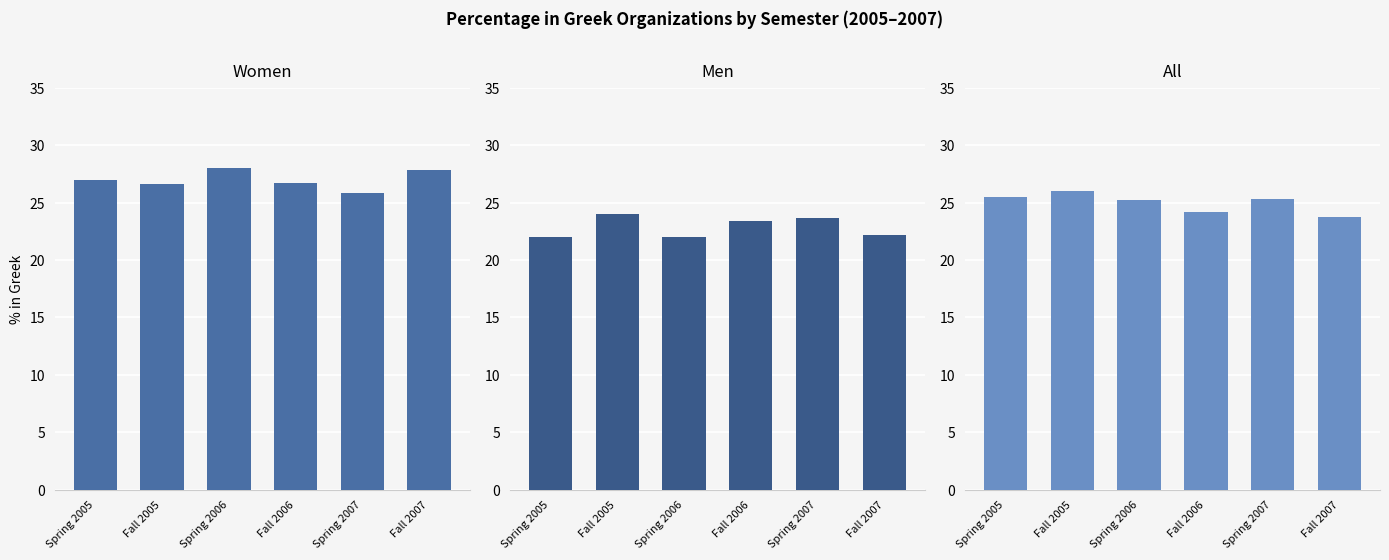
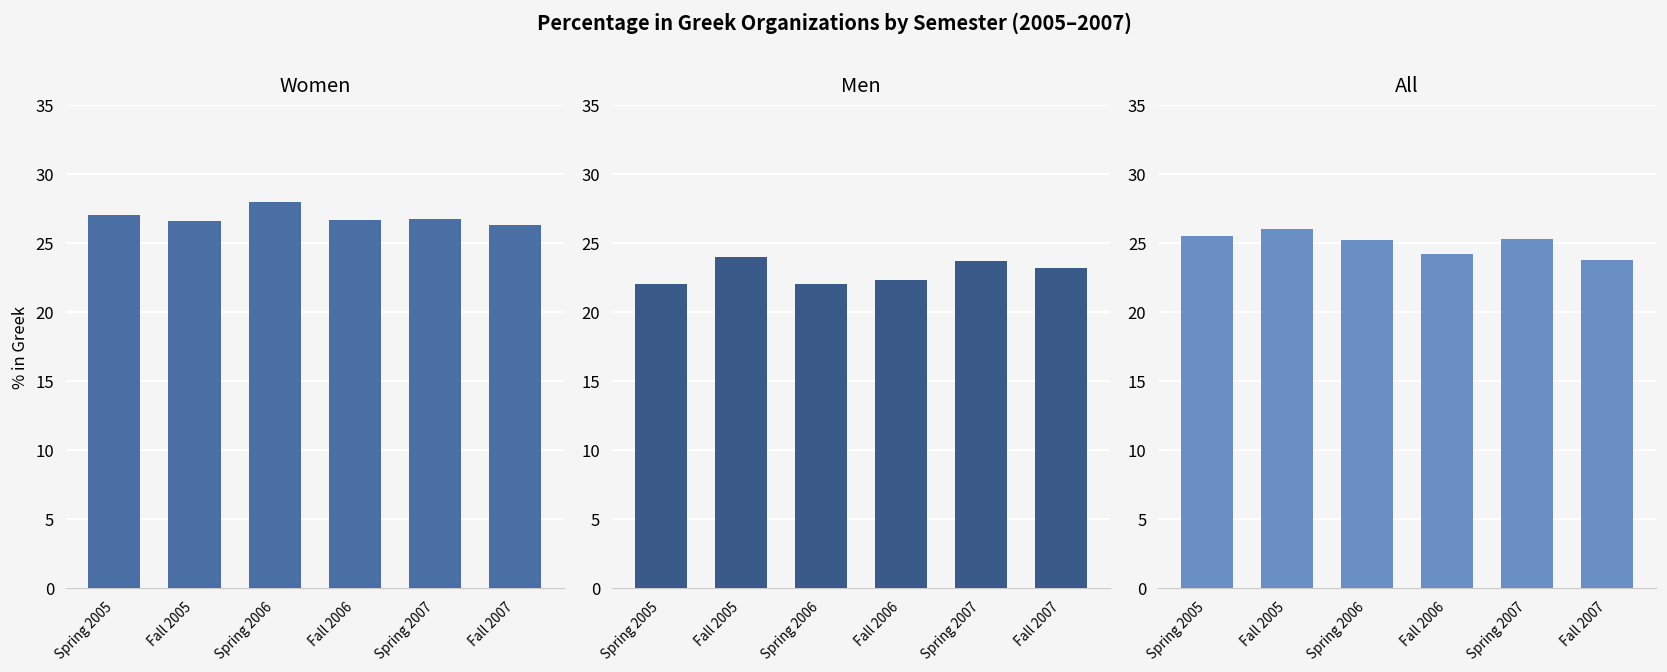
Women, Spring 2007: 25.8 -> 26.7
Women, Fall 2007: 27.8 -> 26.3
Men, Fall 2006: 23.4 -> 22.3
Men, Fall 2007: 22.1 -> 23.2
